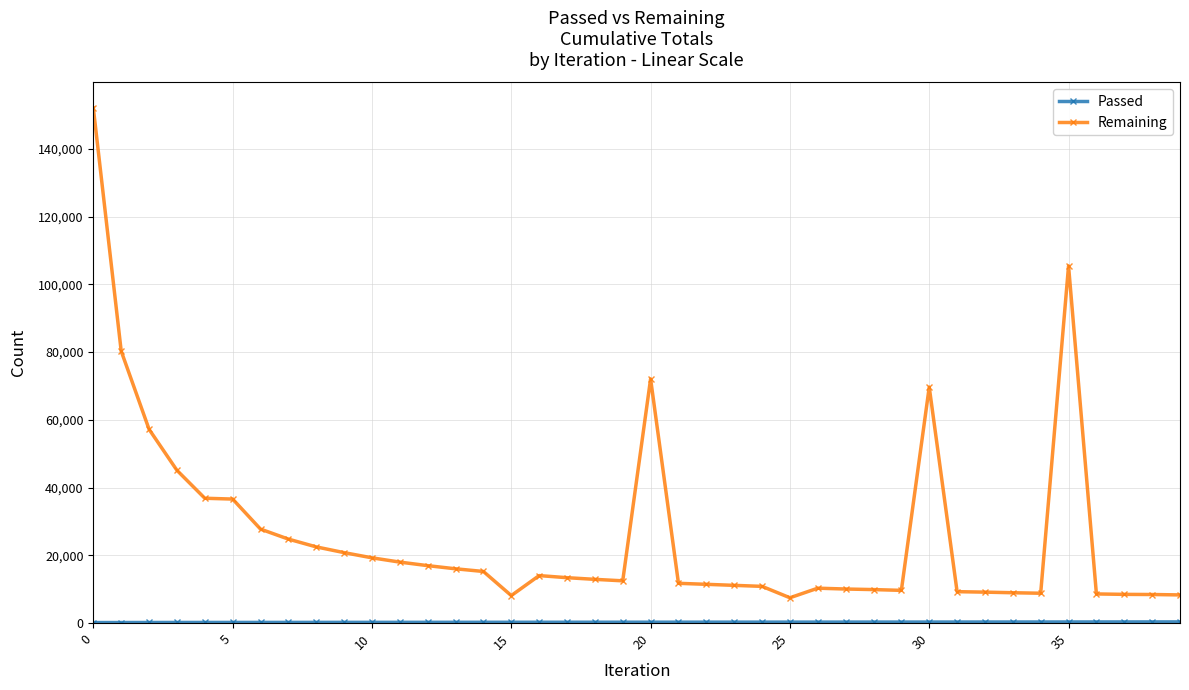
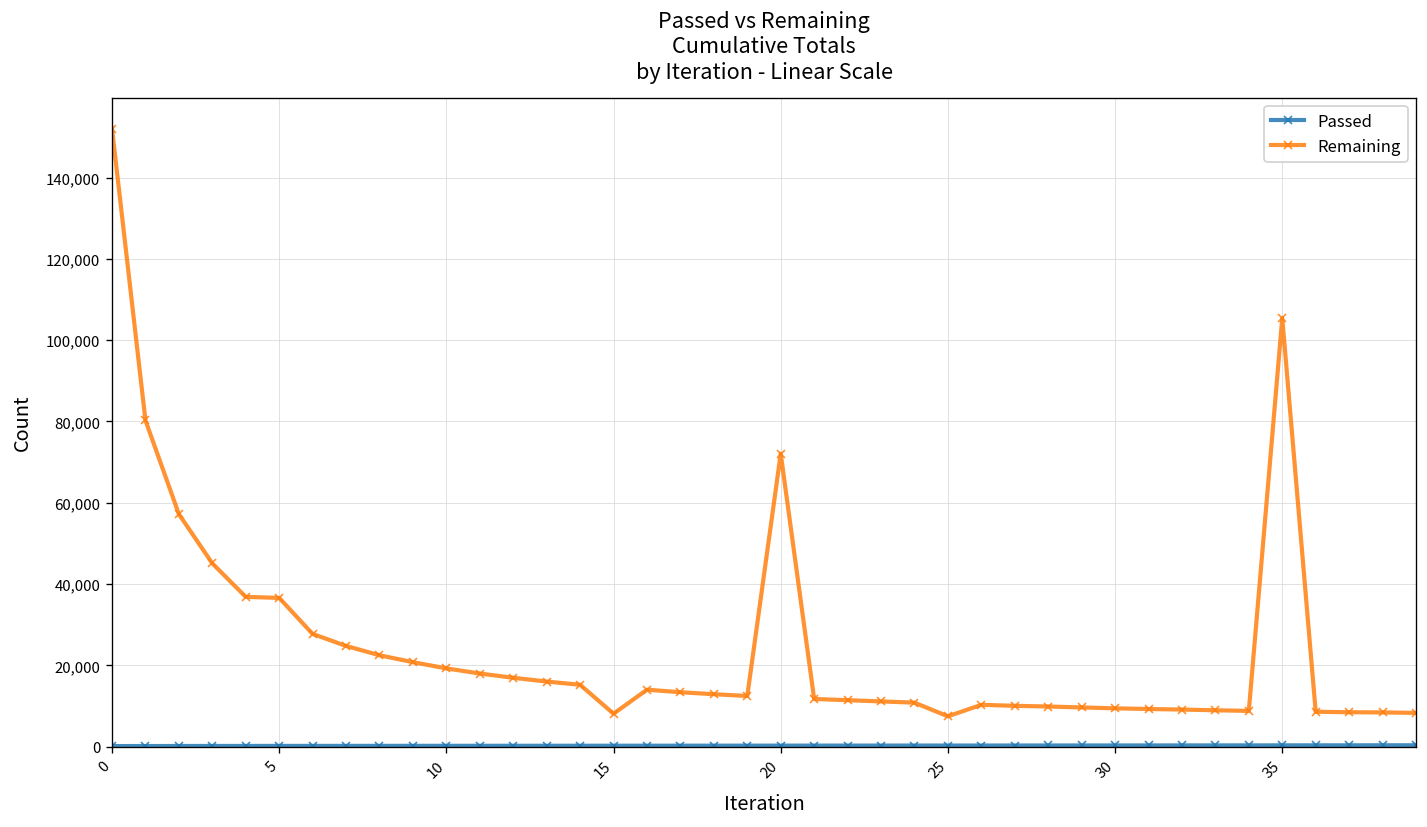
Remaining, 30: 70,000 -> 9,000
